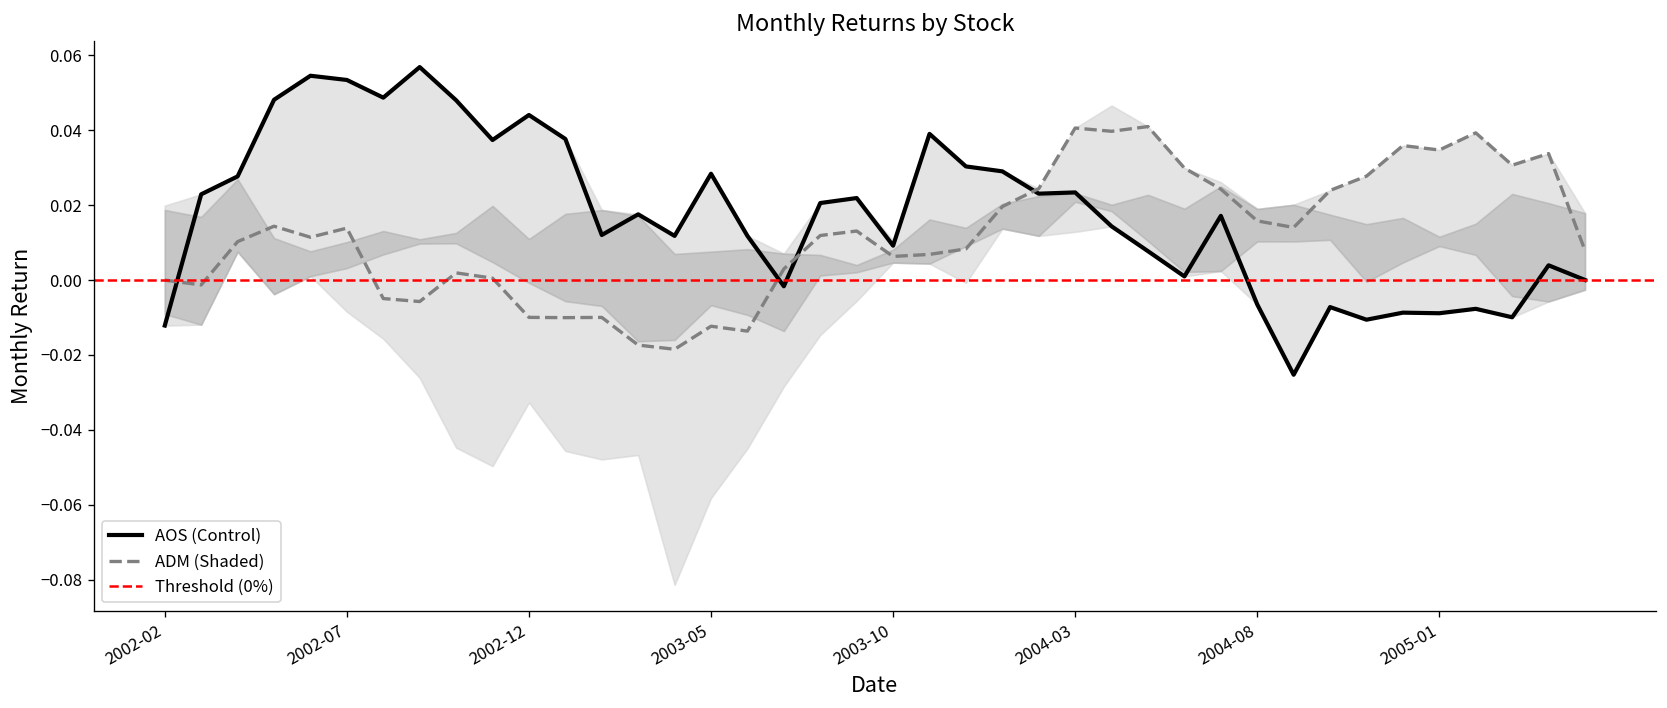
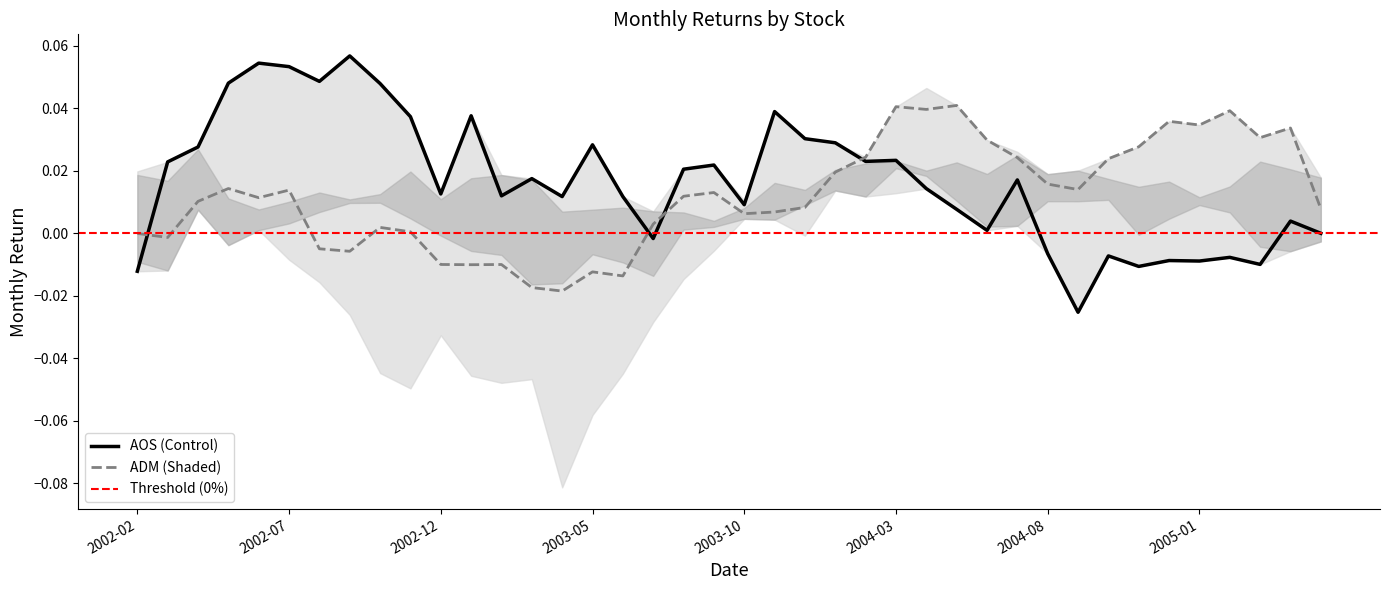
AOS (Control), 2002-12: 0.044 -> 0.013
